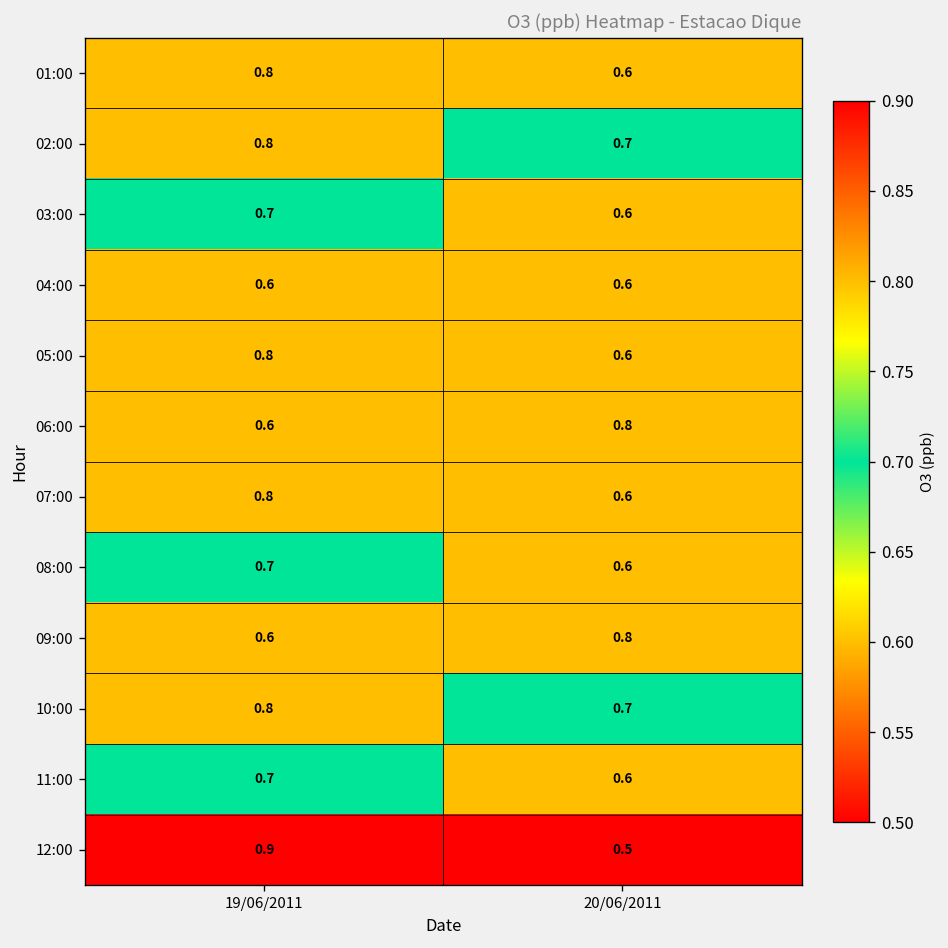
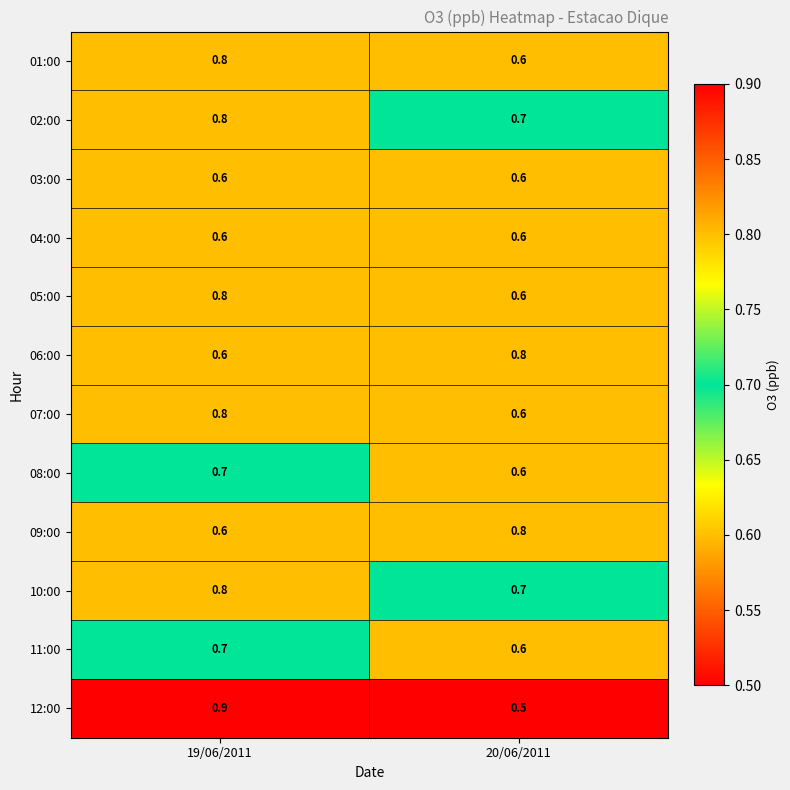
03:00, 19/06/2011: 0.7 -> 0.6
